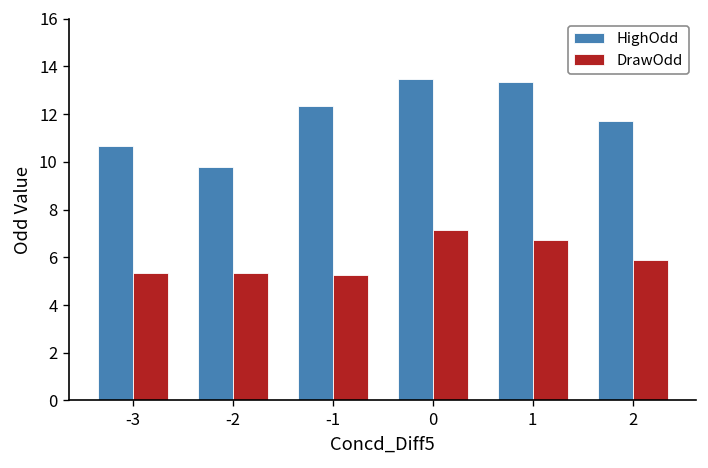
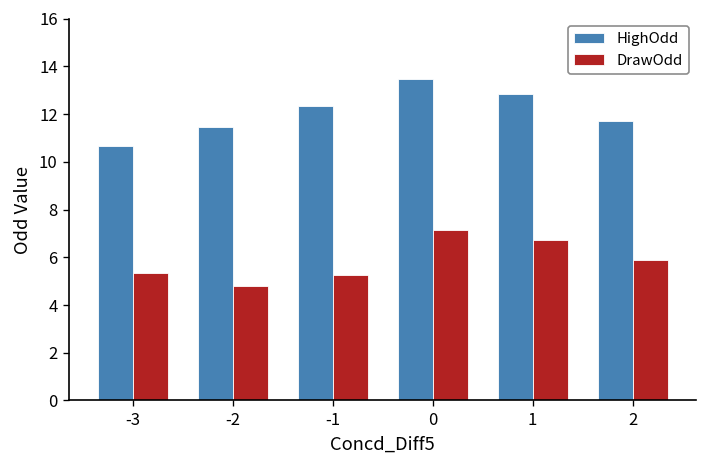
HighOdd, -2: 9.8 -> 11.4
DrawOdd, -2: 5.4 -> 4.8
HighOdd, 1: 13.3 -> 12.8
